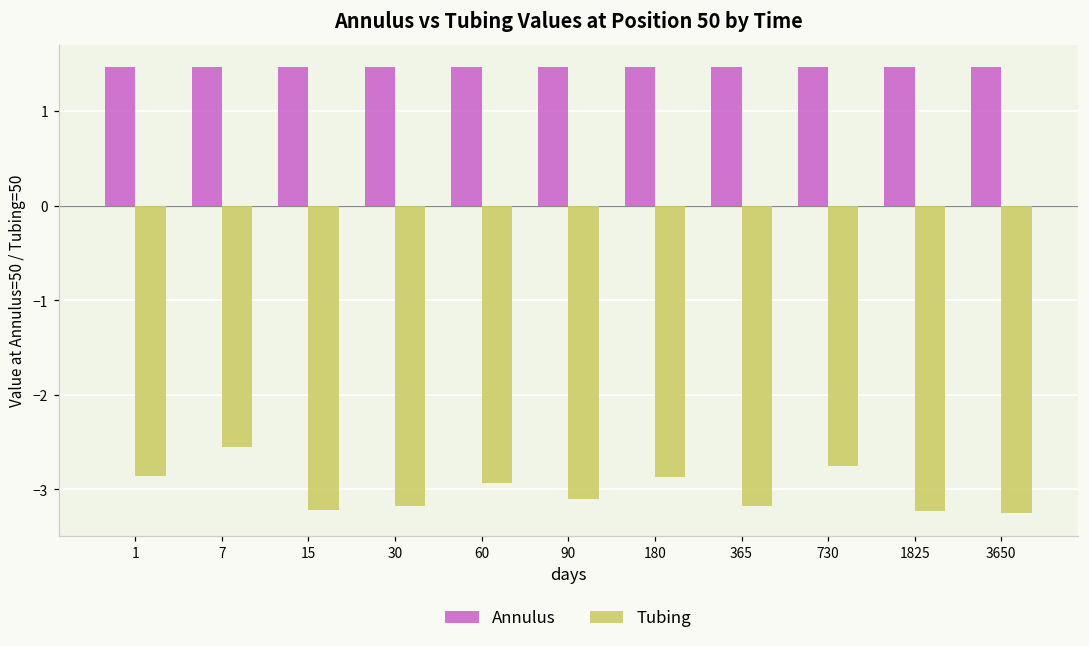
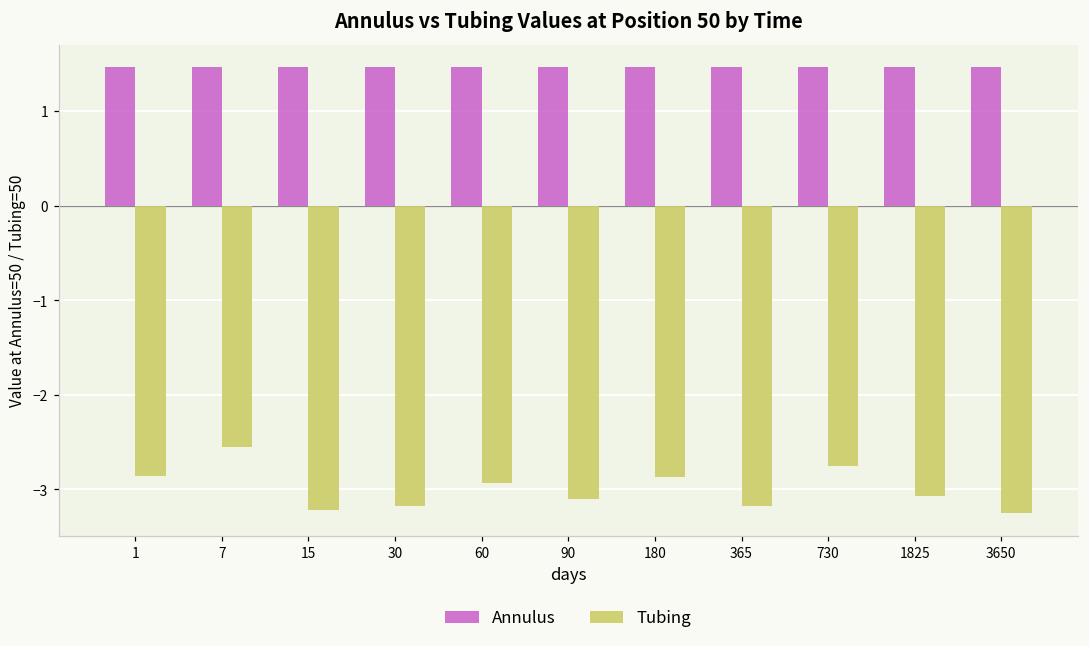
Tubing, 1825: -3.2 -> -3.1
